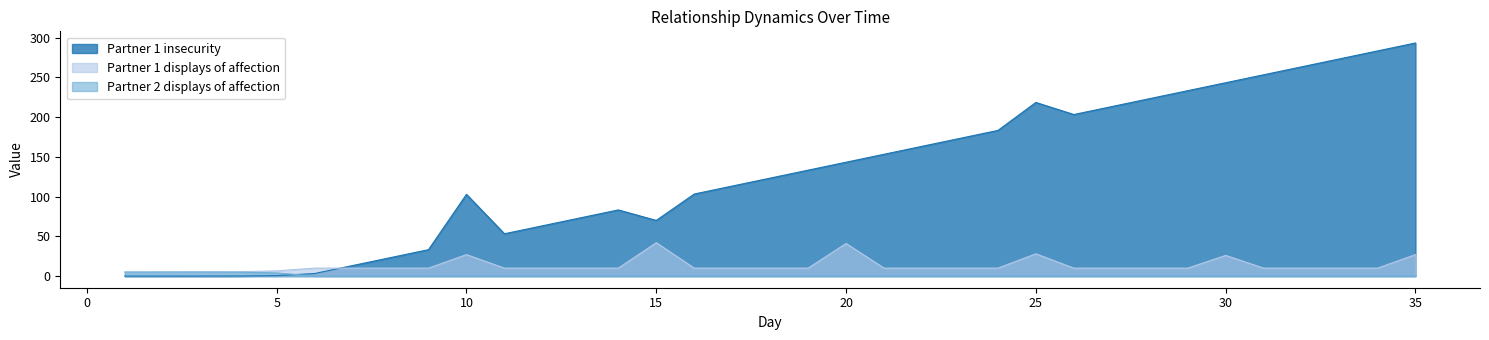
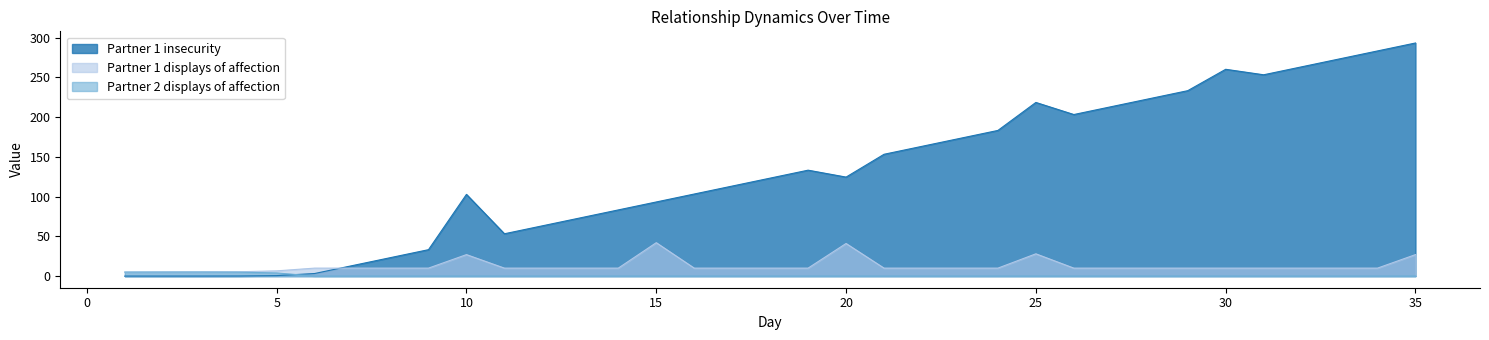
Partner 1 insecurity, 15: 70 -> 90
Partner 1 insecurity, 20: 140 -> 120
Partner 1 insecurity, 30: 240 -> 260
Partner 1 displays of affection, 30: 30 -> 10
